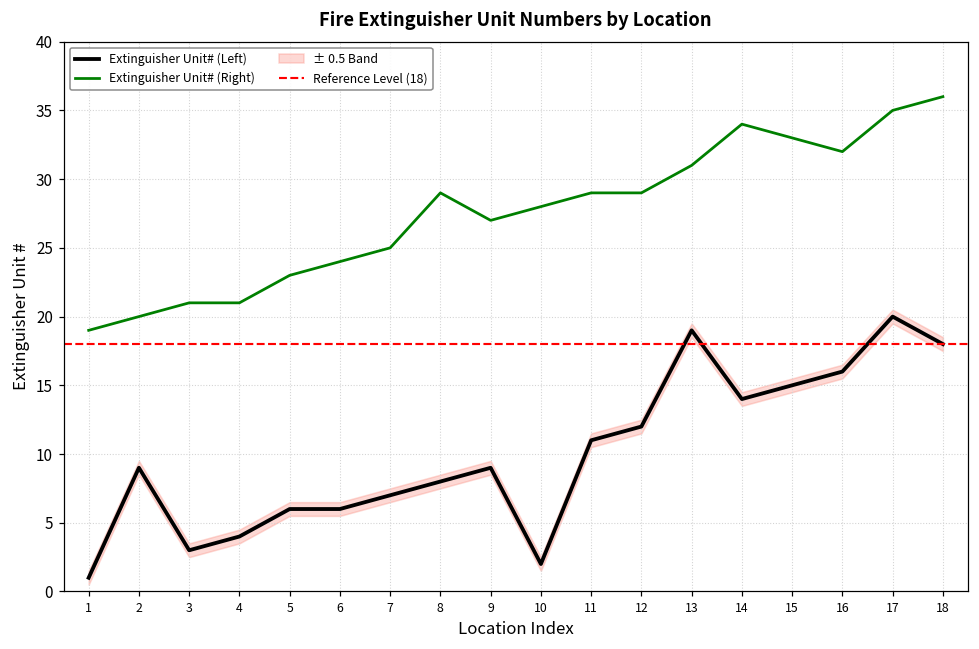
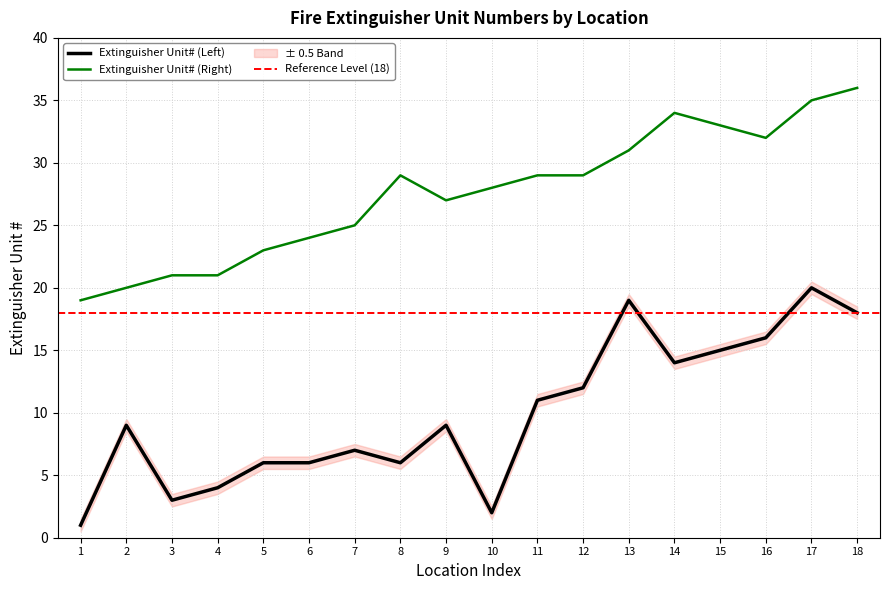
Extinguisher Unit# (Left), 8: 8 -> 6
